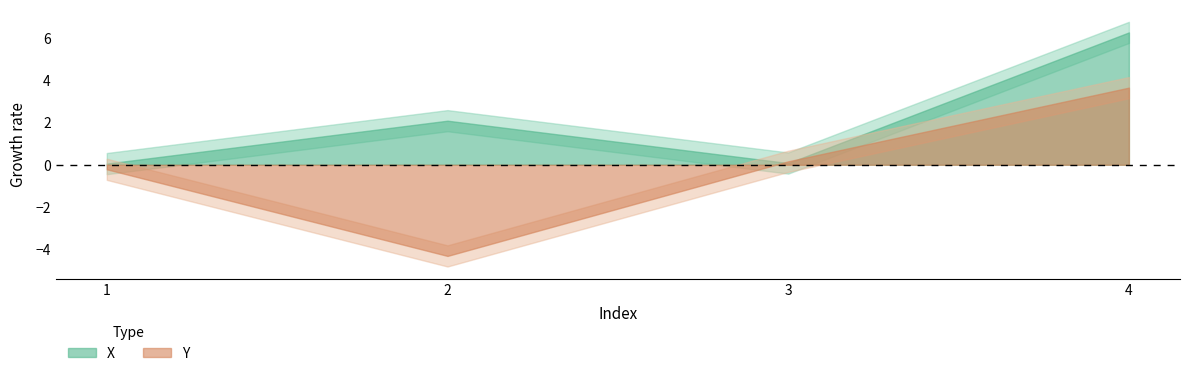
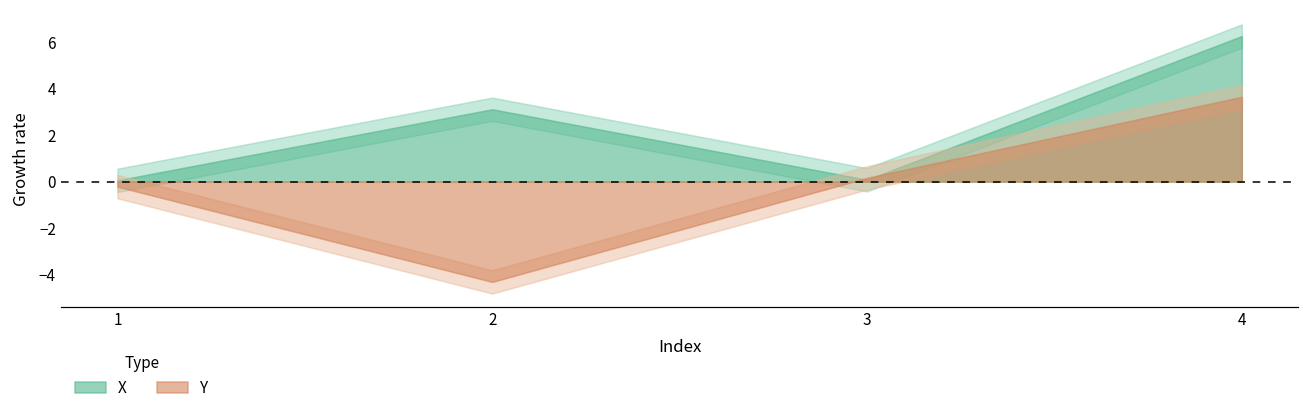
X, 2: 2.1 -> 3.1
